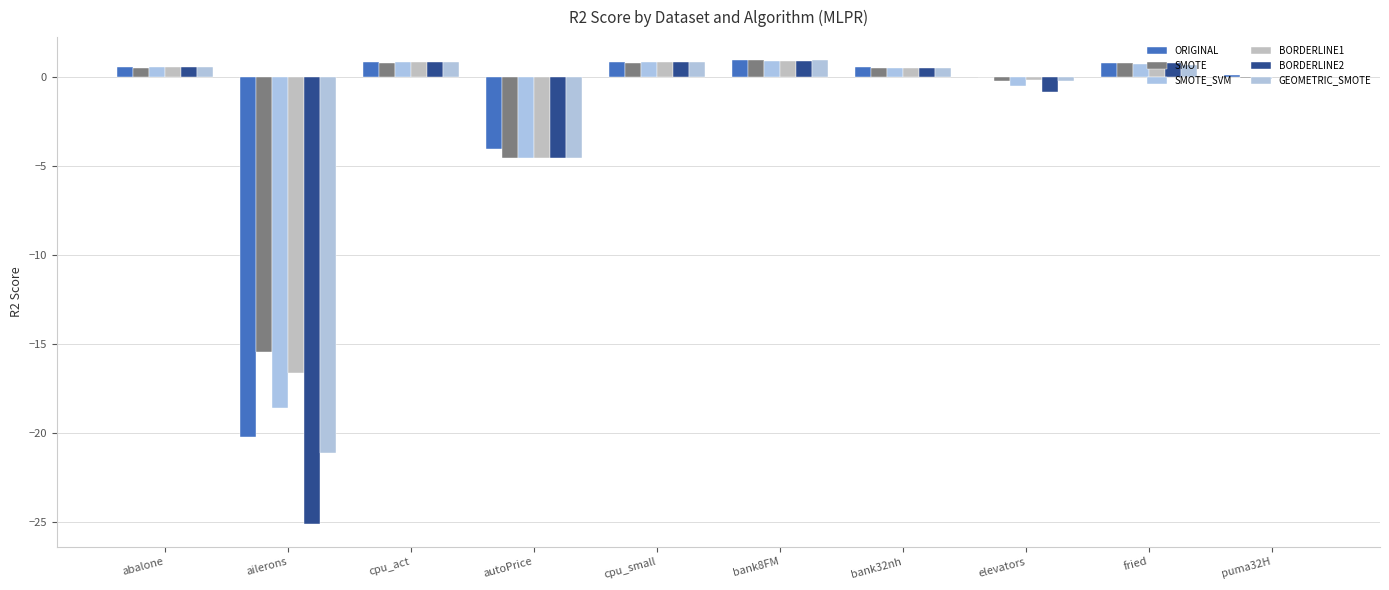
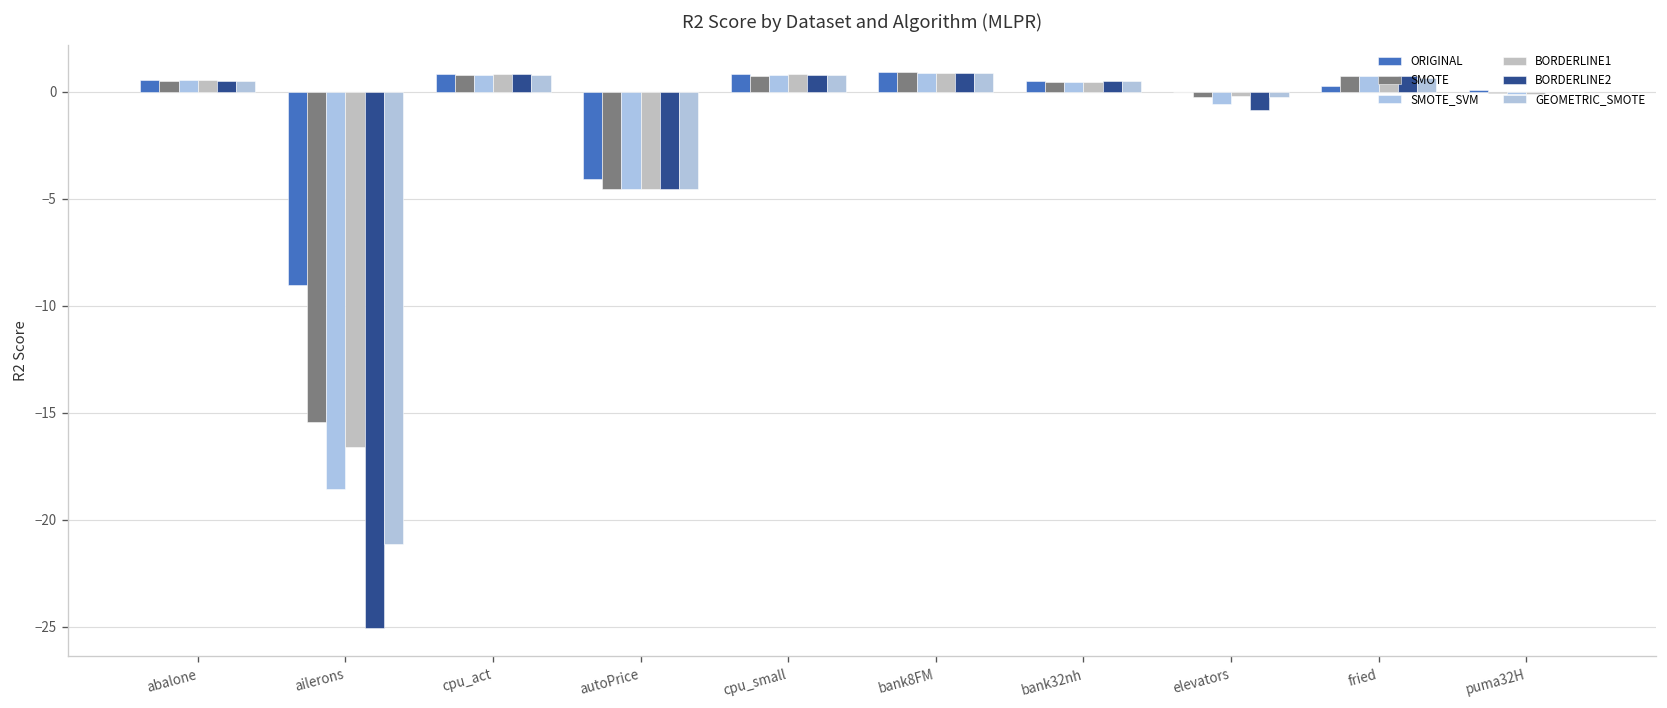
ORIGINAL, ailerons: -20.2 -> -9.0
ORIGINAL, fried: 0.8 -> 0.3
